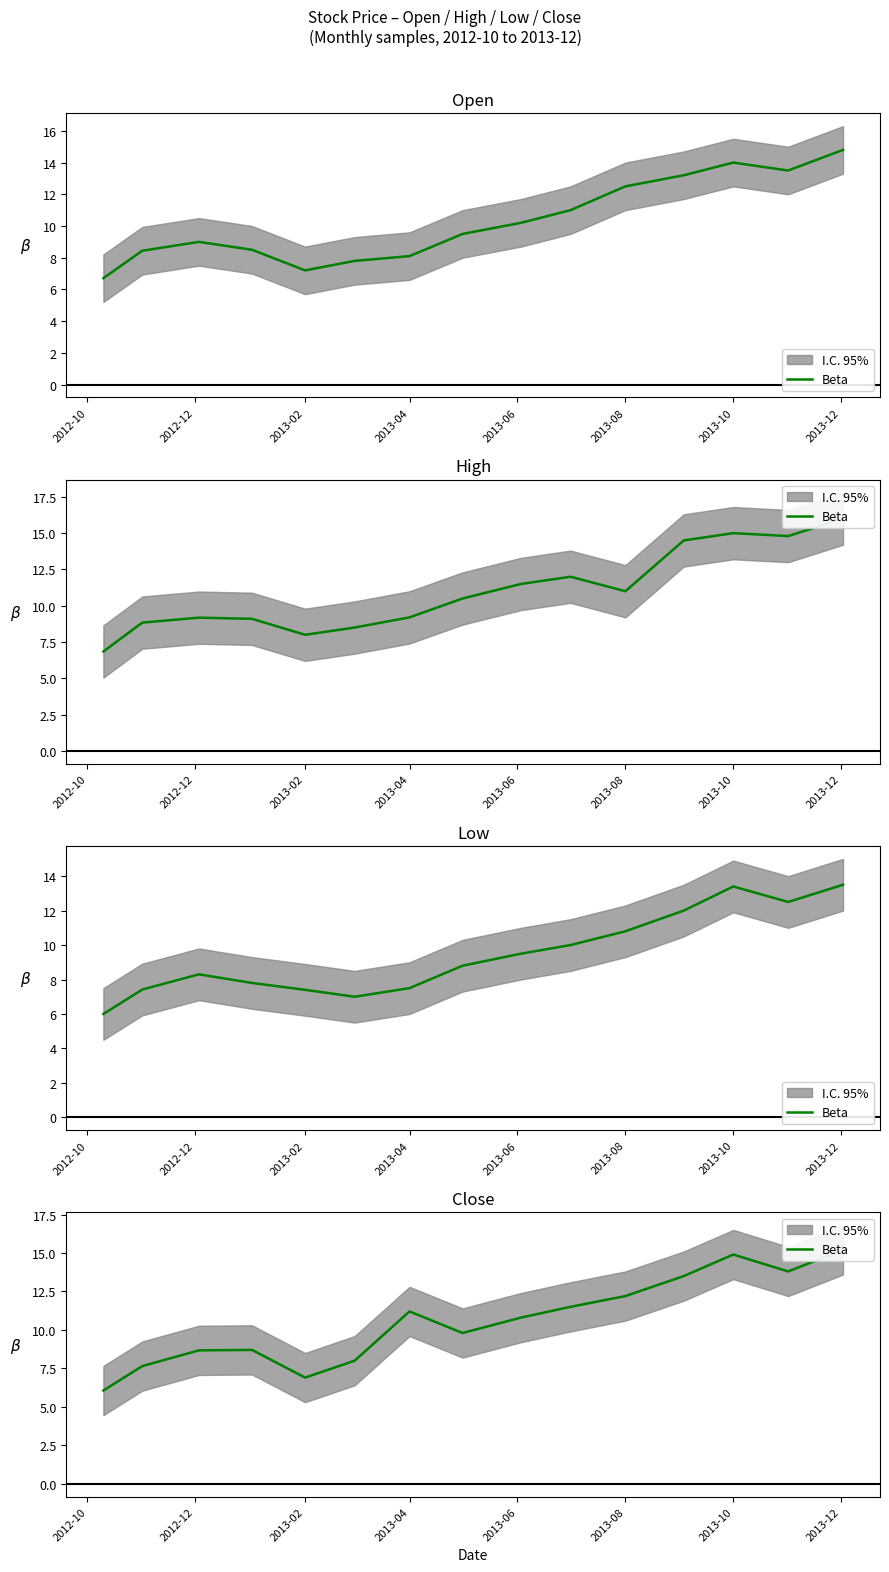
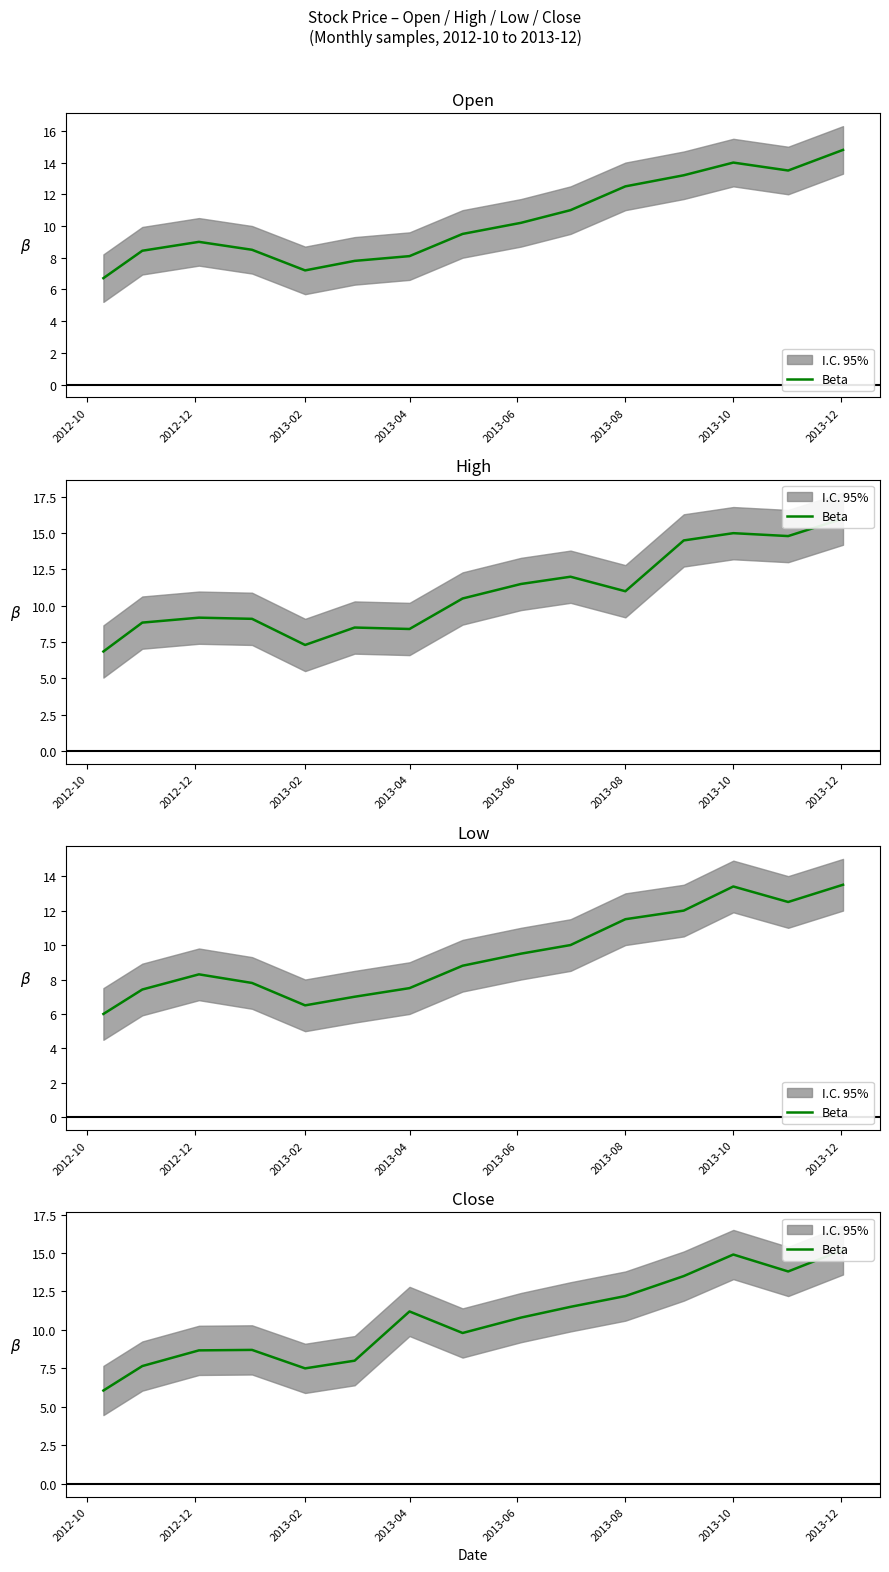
High, Beta, 2013-02: 8.0 -> 7.3
High, Beta, 2013-04: 9.2 -> 8.4
Low, Beta, 2013-02: 7.4 -> 6.5
Low, Beta, 2013-08: 10.8 -> 11.5
Close, Beta, 2013-02: 6.9 -> 7.5
